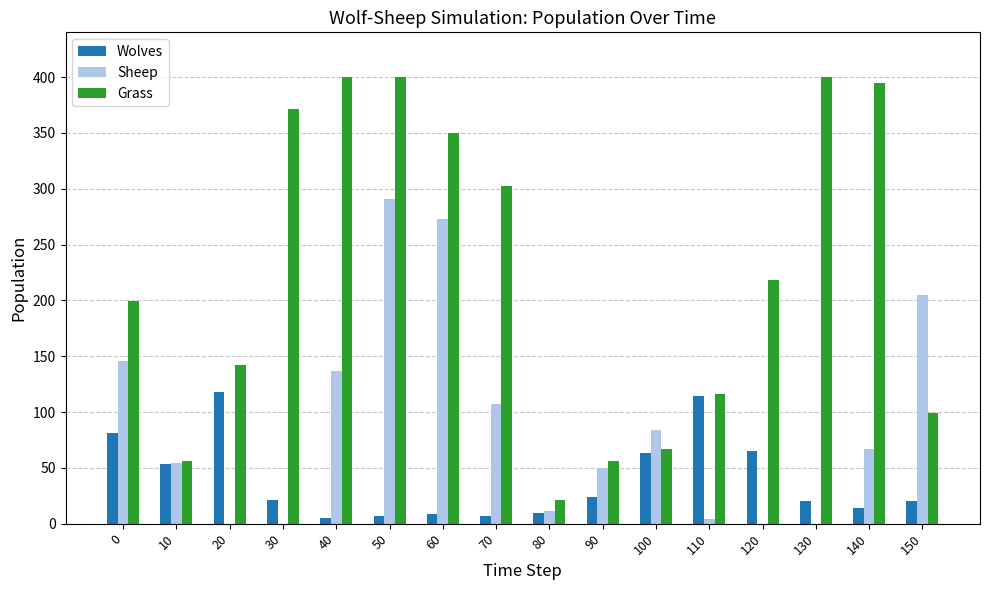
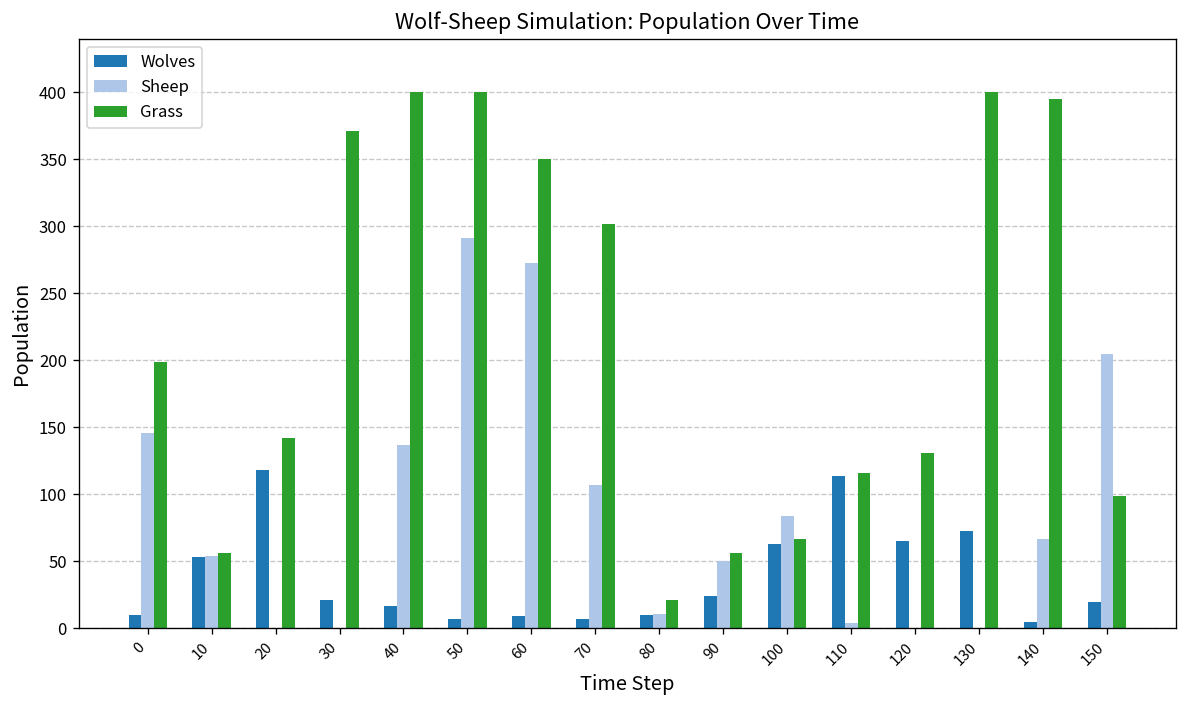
Wolves, 0: 81 -> 10
Wolves, 40: 5 -> 17
Grass, 120: 218 -> 131
Wolves, 130: 20 -> 73
Wolves, 140: 14 -> 5
